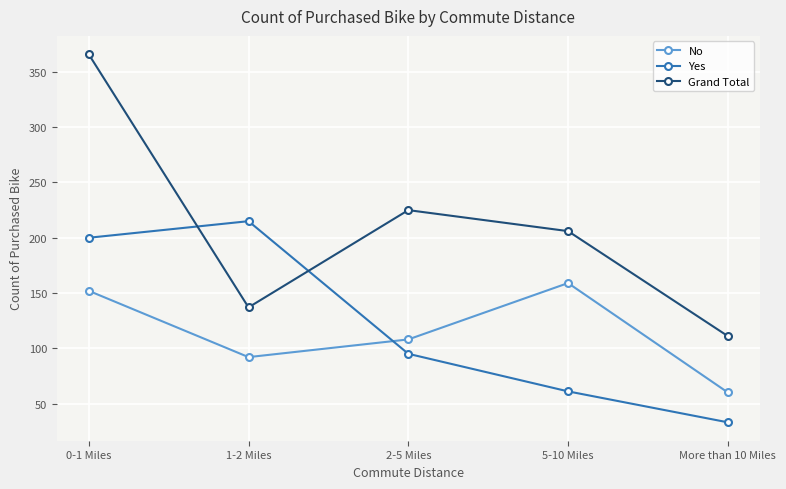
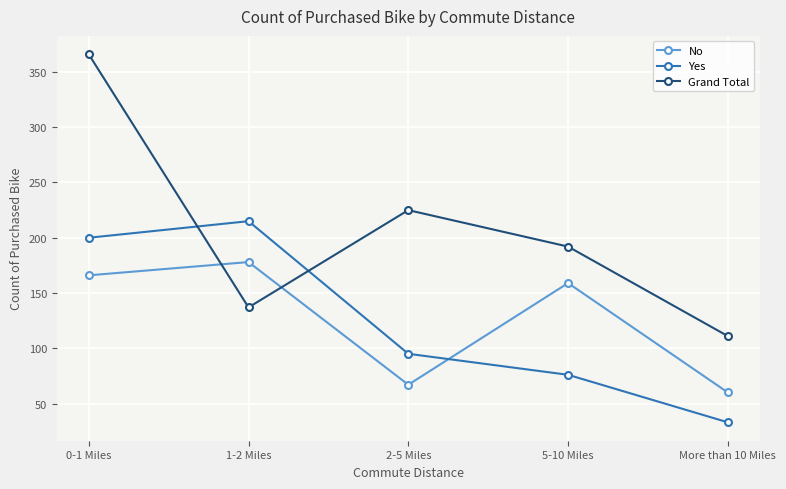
No, 0-1 Miles: 152 -> 166
No, 1-2 Miles: 92 -> 178
No, 2-5 Miles: 108 -> 67
Yes, 5-10 Miles: 61 -> 76
Grand Total, 5-10 Miles: 206 -> 192
